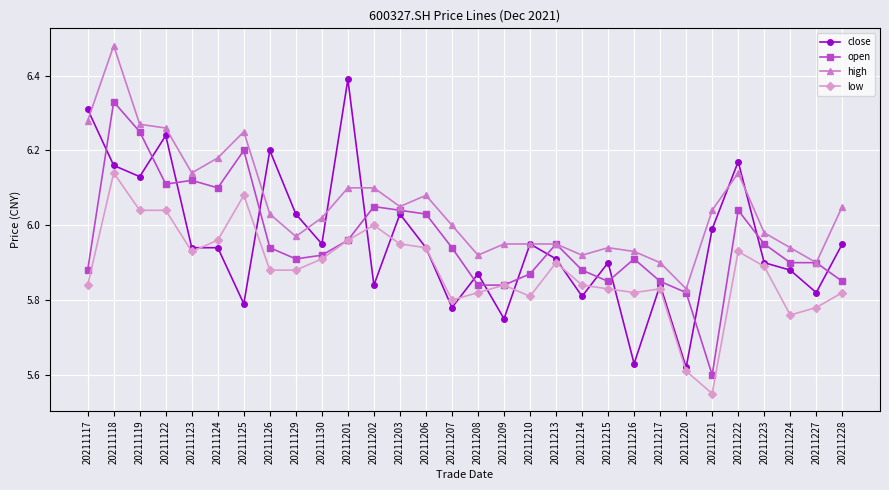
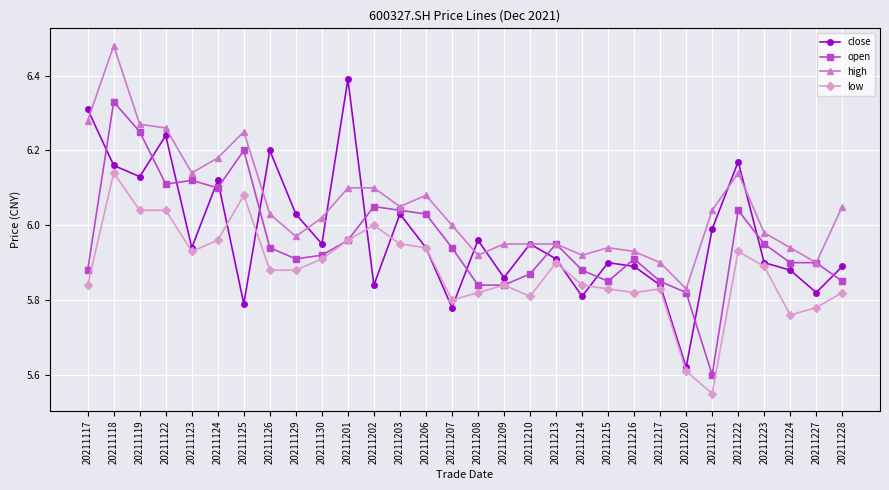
close, 20211124: 5.94 -> 6.12
close, 20211208: 5.87 -> 5.96
close, 20211209: 5.75 -> 5.86
close, 20211216: 5.63 -> 5.89
close, 20211228: 5.95 -> 5.89
